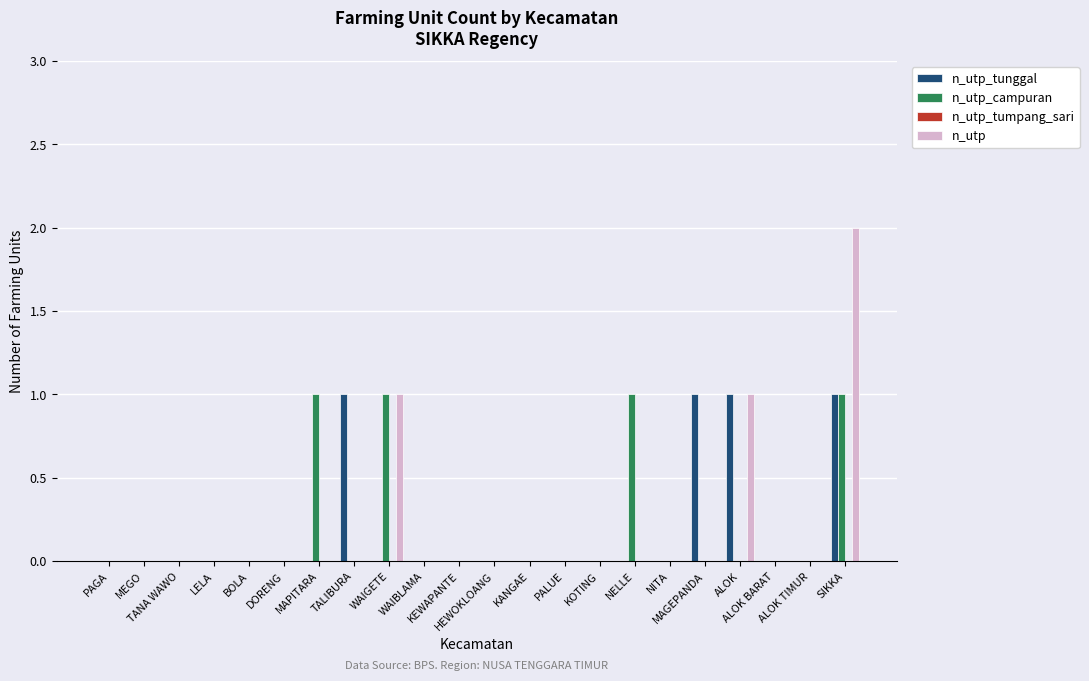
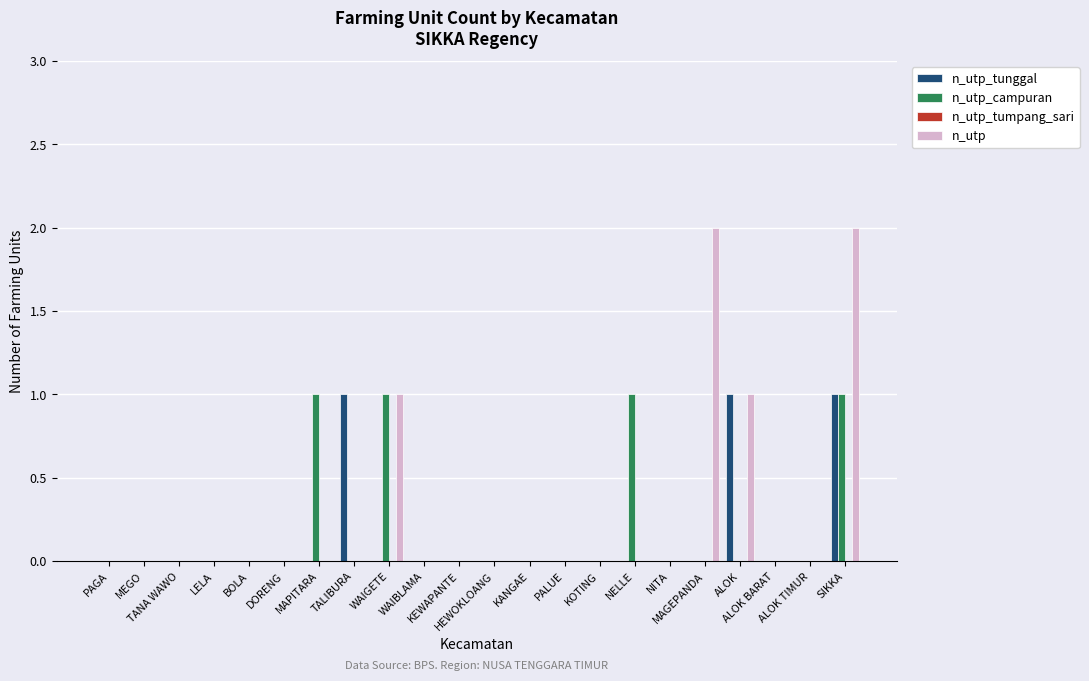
n_utp_tunggal, MAGEPANDA: 1 -> 0
n_utp, MAGEPANDA: 0 -> 2
